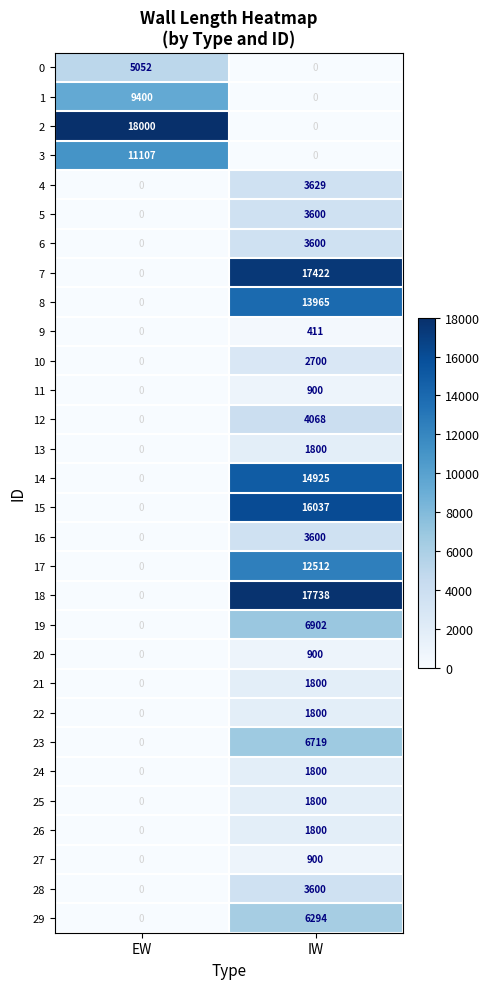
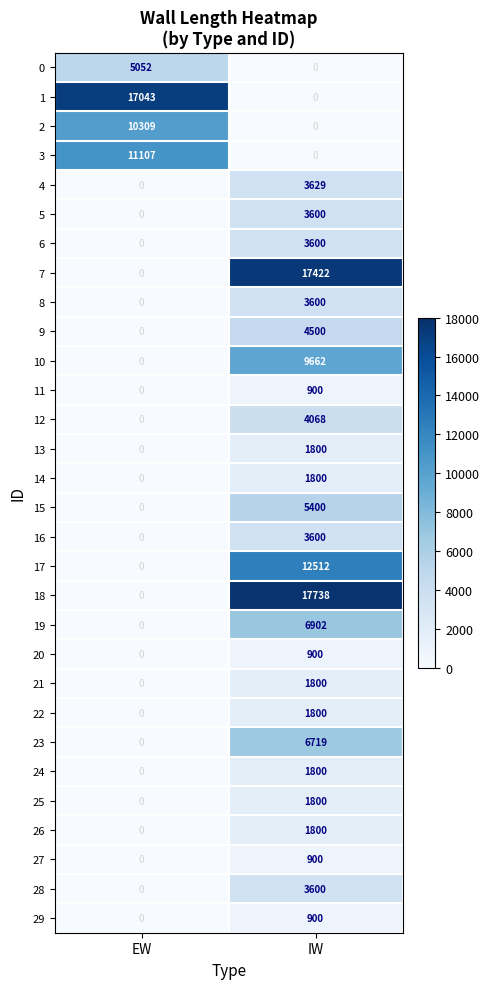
1, EW: 9400 -> 17043
2, EW: 18000 -> 10309
8, IW: 13965 -> 3600
9, IW: 411 -> 4500
10, IW: 2700 -> 9662
14, IW: 14925 -> 1800
15, IW: 16037 -> 5400
29, IW: 6294 -> 900
